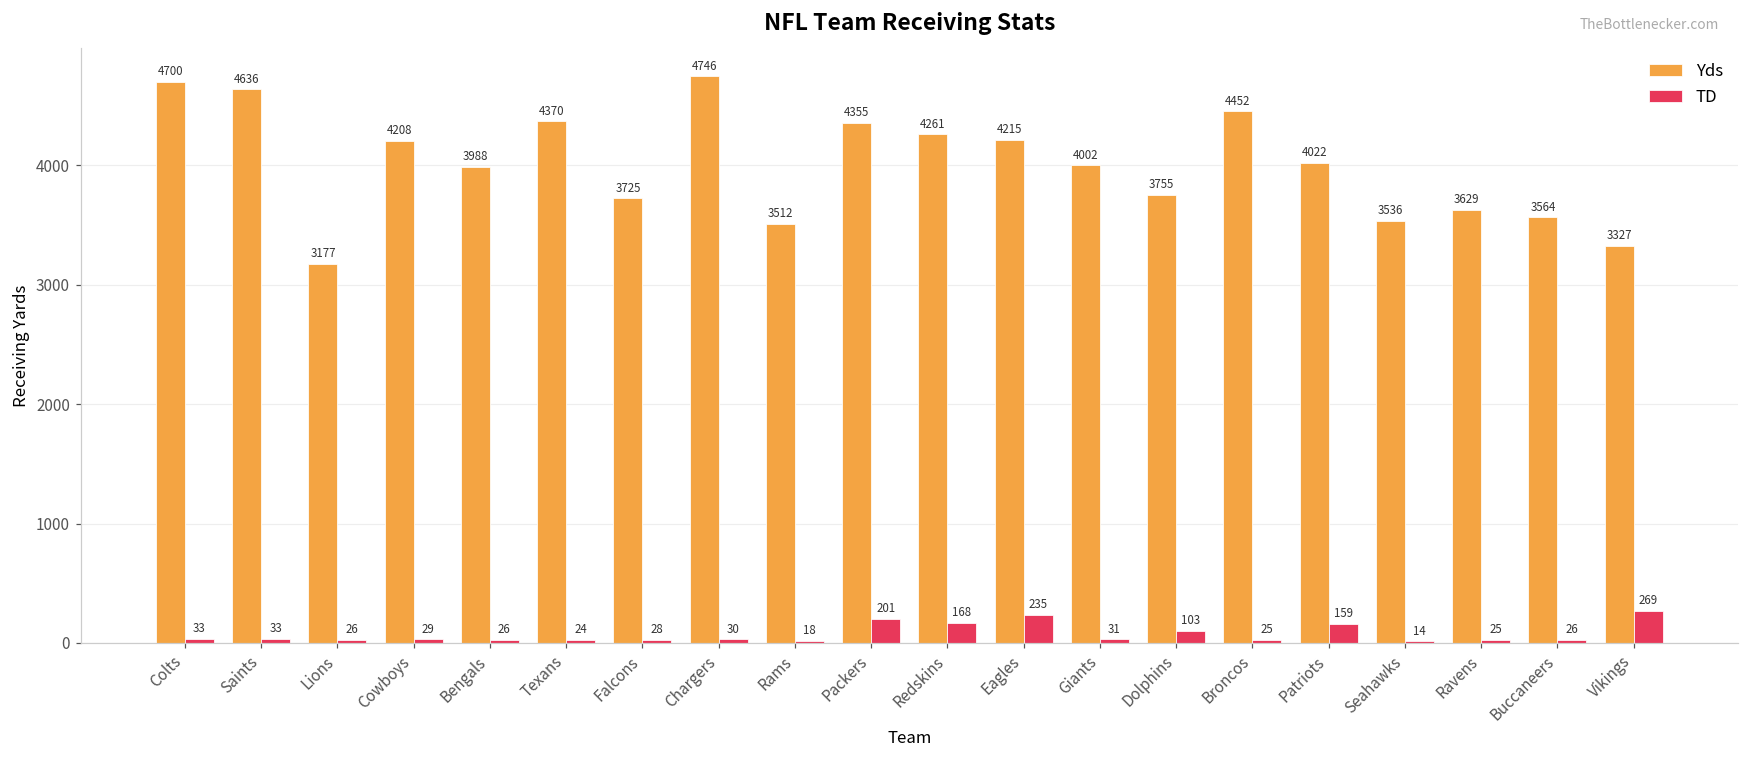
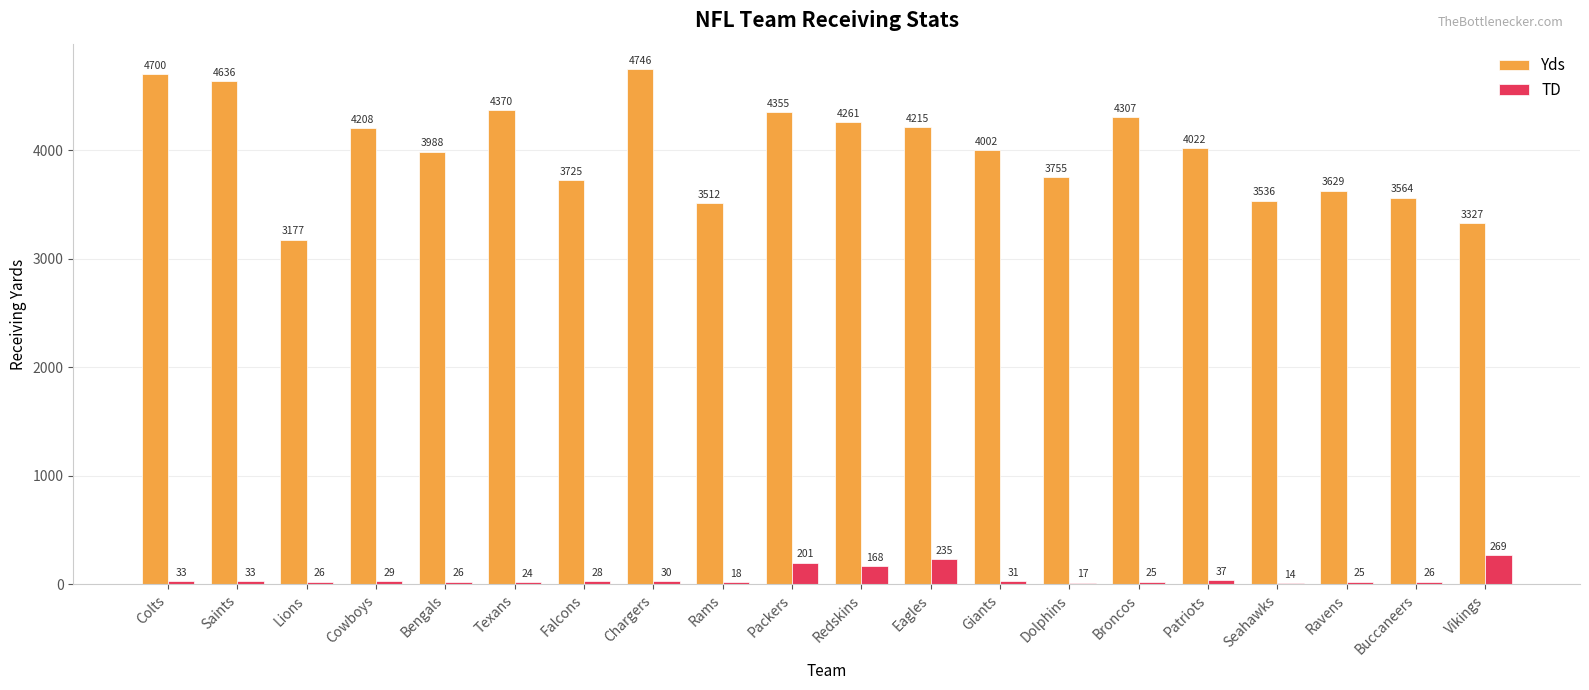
TD, Dolphins: 103 -> 17
Yds, Broncos: 4452 -> 4307
TD, Patriots: 159 -> 37
